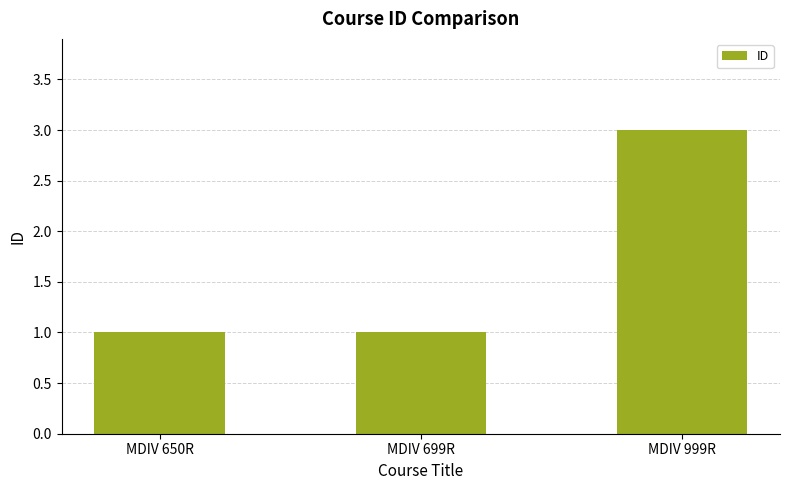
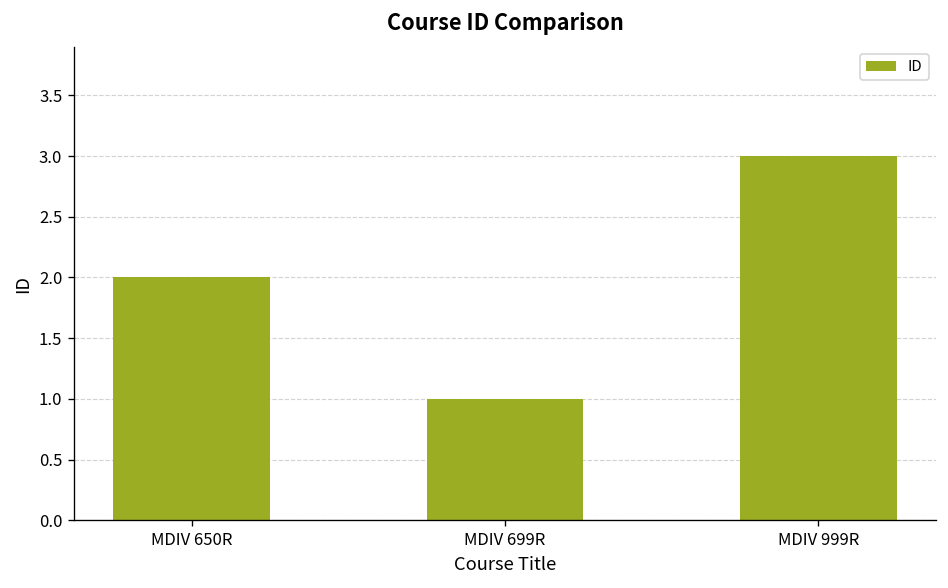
MDIV 650R: 1 -> 2
